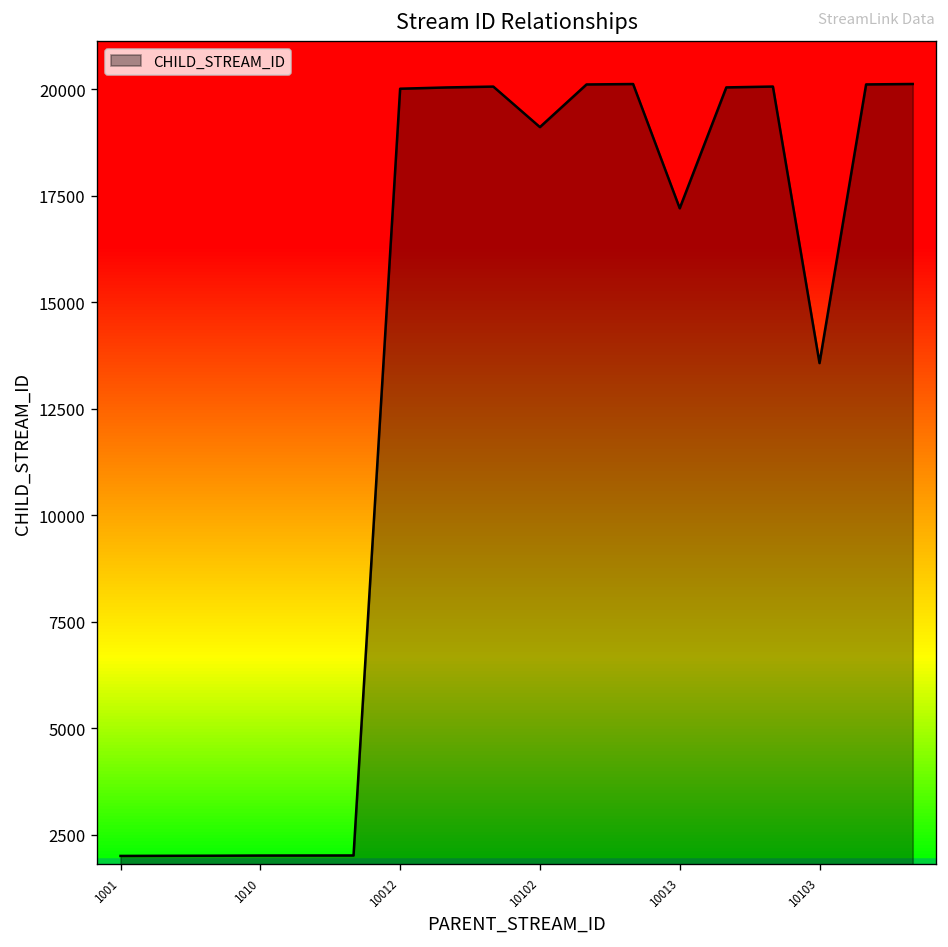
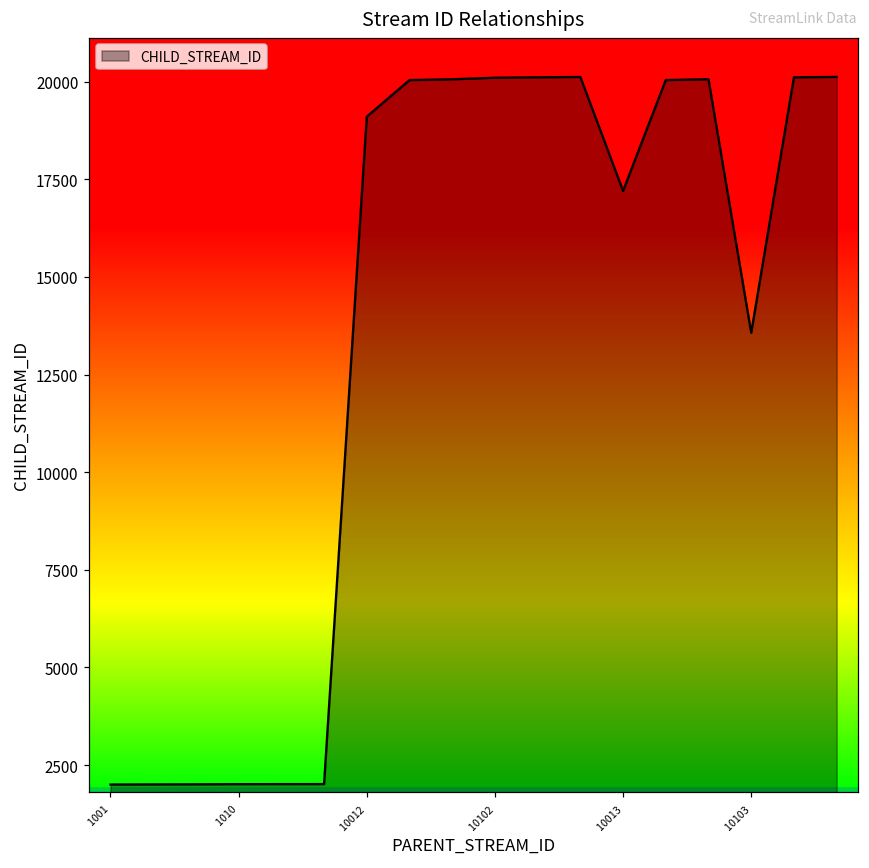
10012: 20000 -> 19100
10102: 19100 -> 20100
